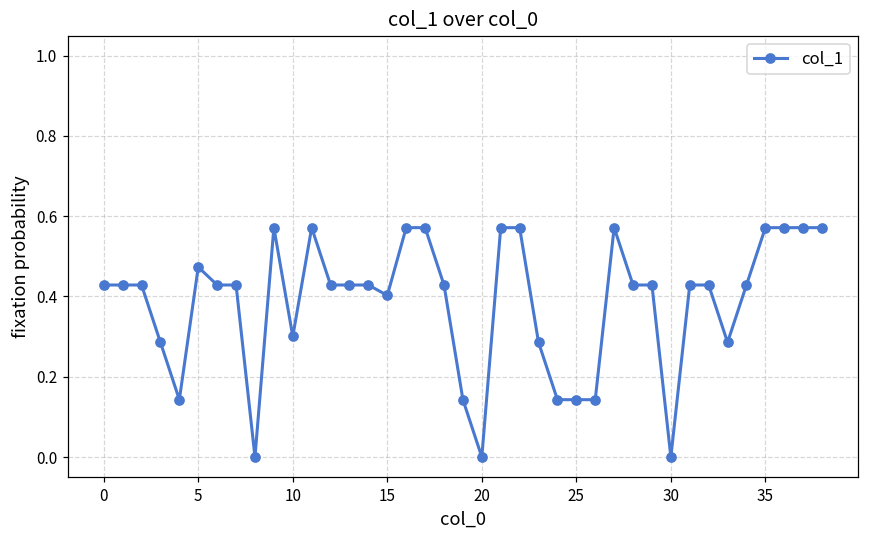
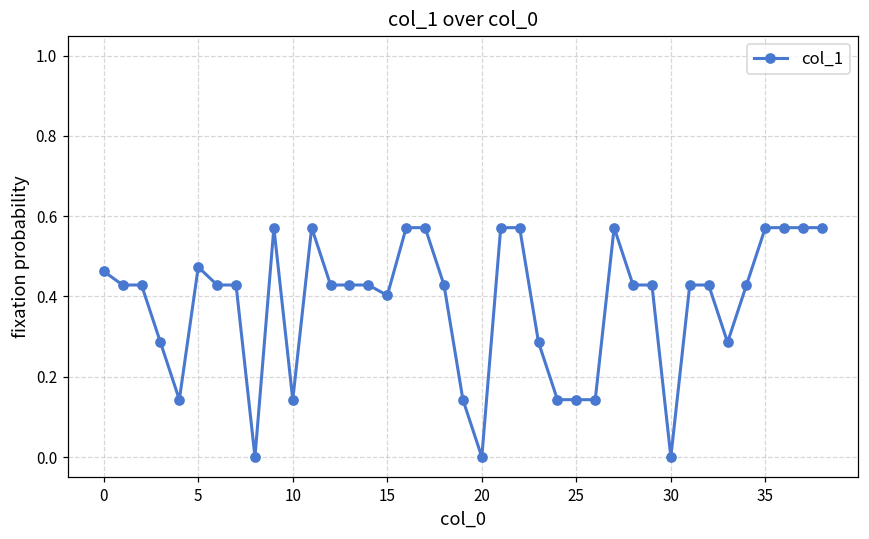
0: 0.43 -> 0.46
10: 0.30 -> 0.14
